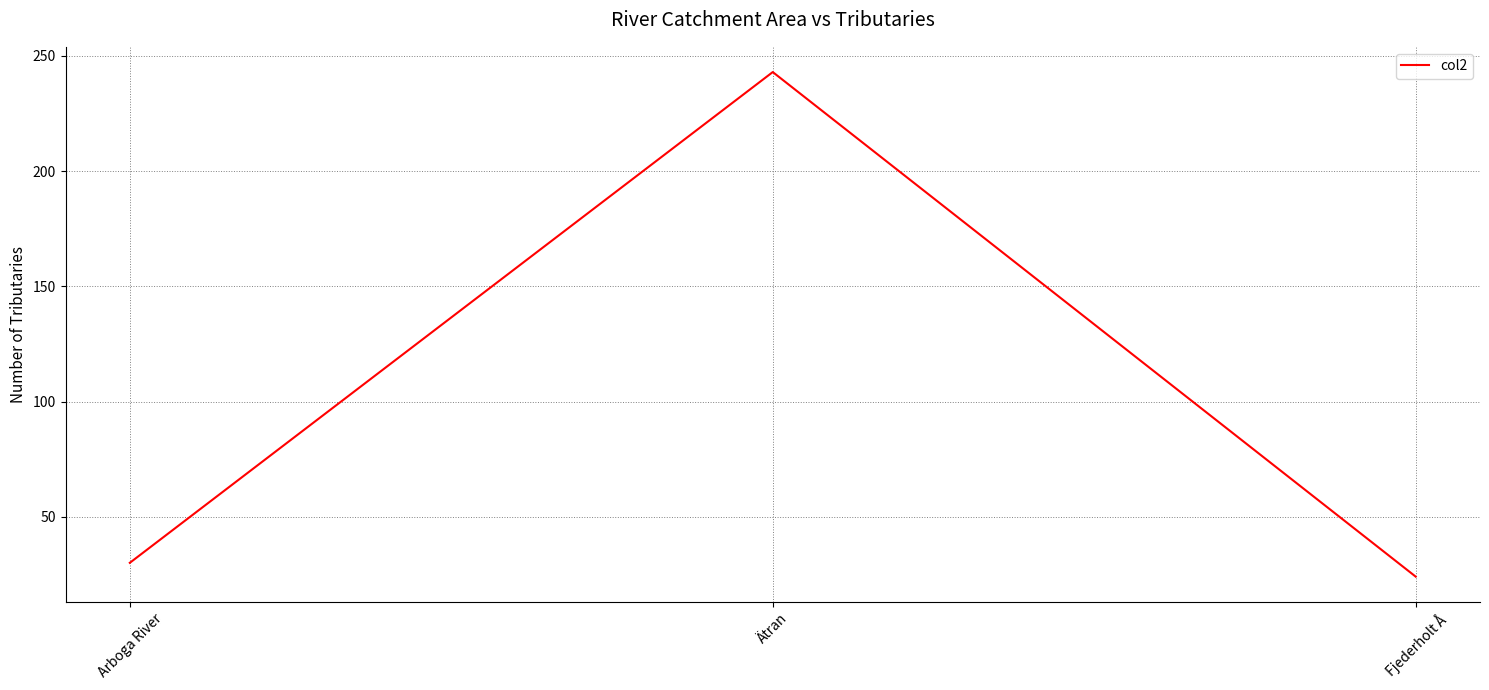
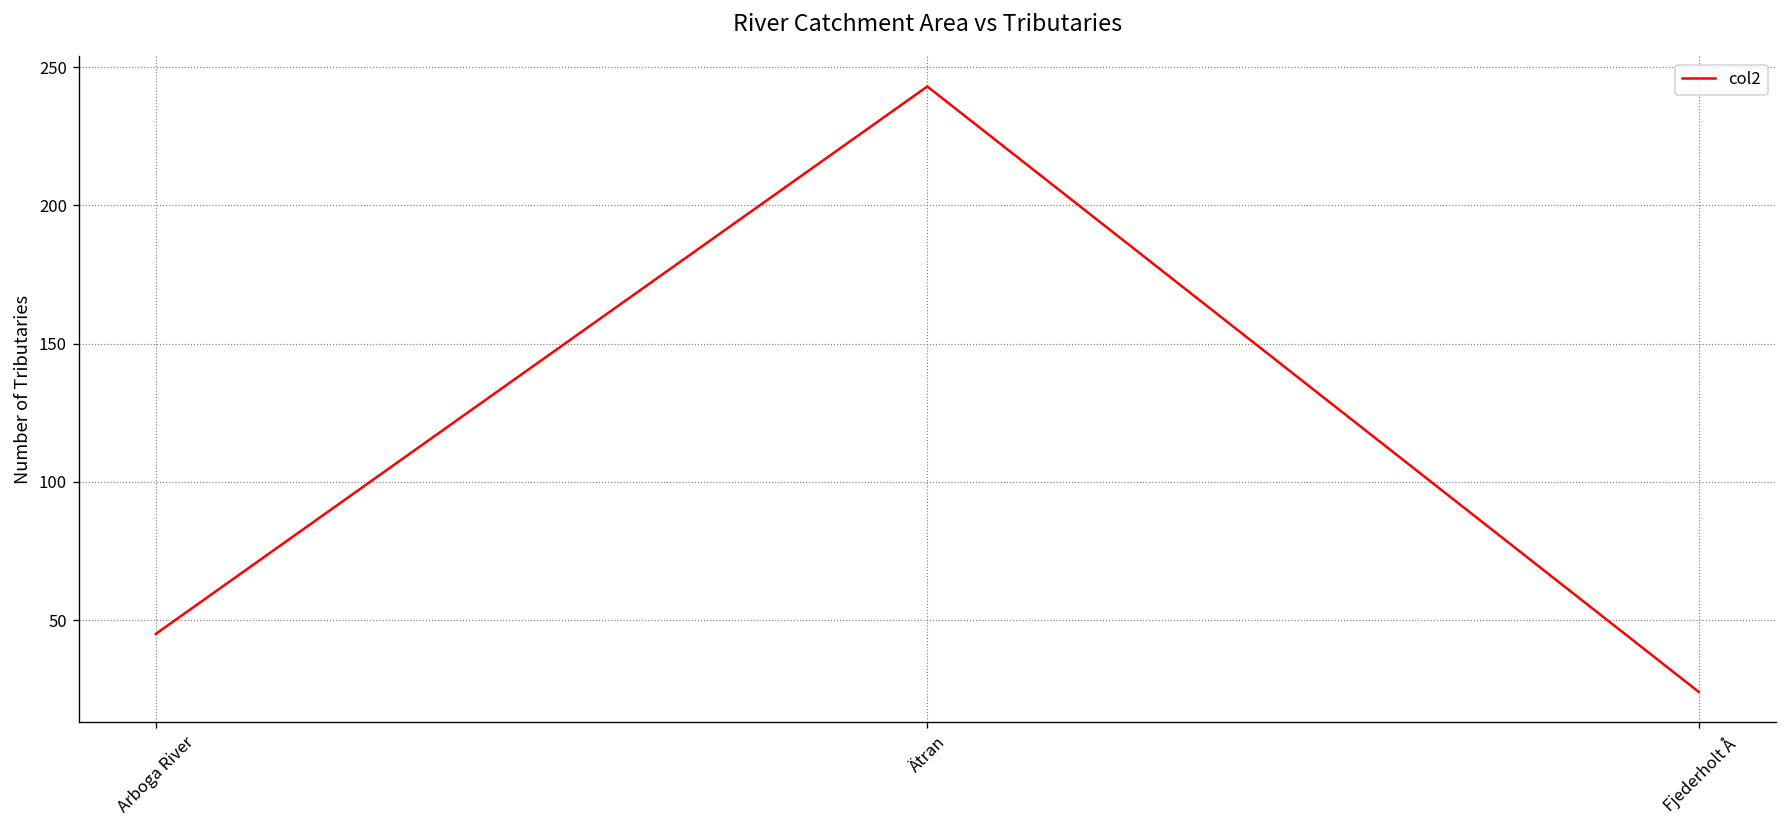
Arboga River: 30 -> 45
